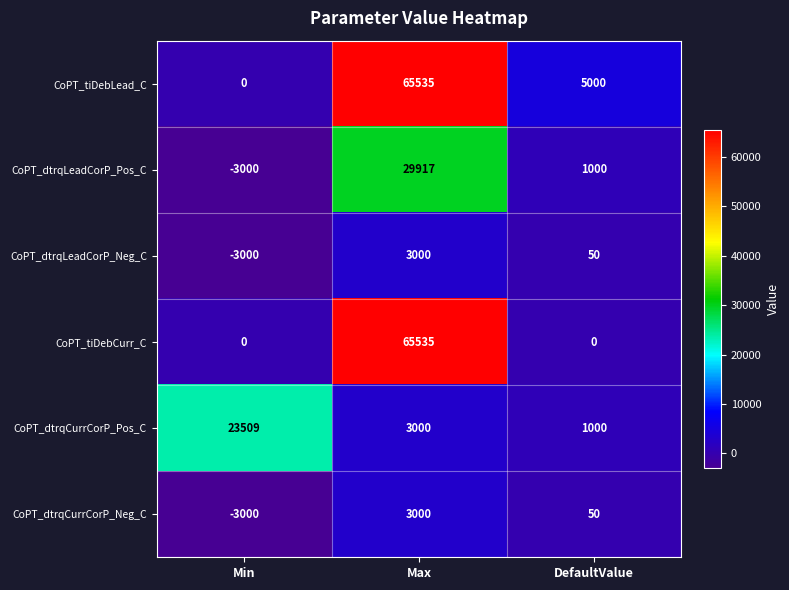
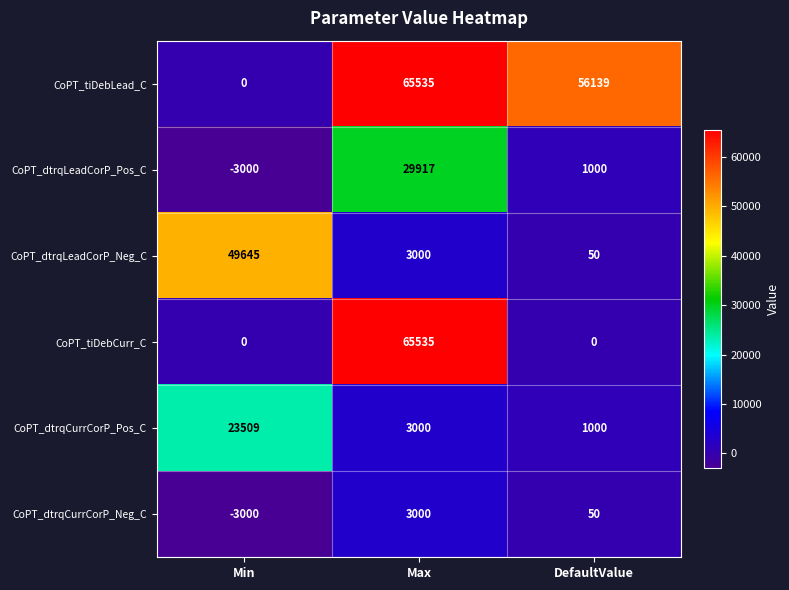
CoPT_tiDebLead_C, DefaultValue: 5000 -> 56139
CoPT_dtrqLeadCorP_Neg_C, Min: -3000 -> 49645
